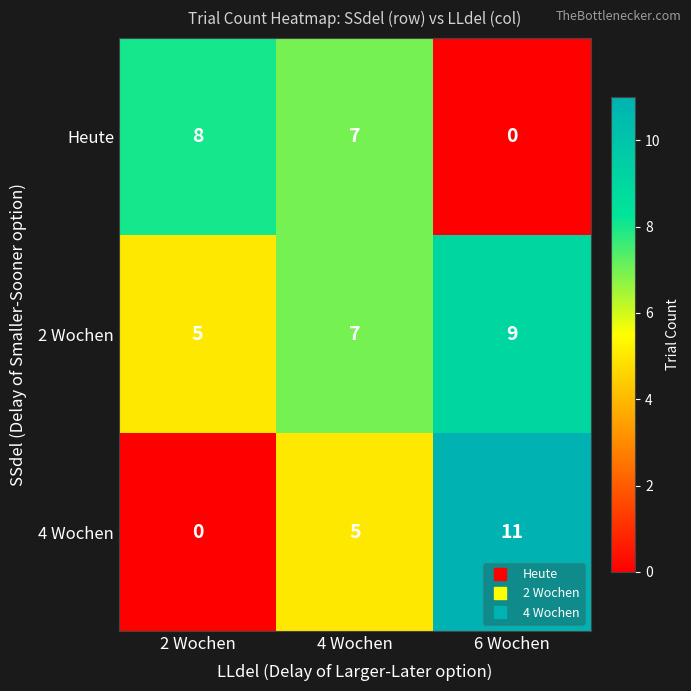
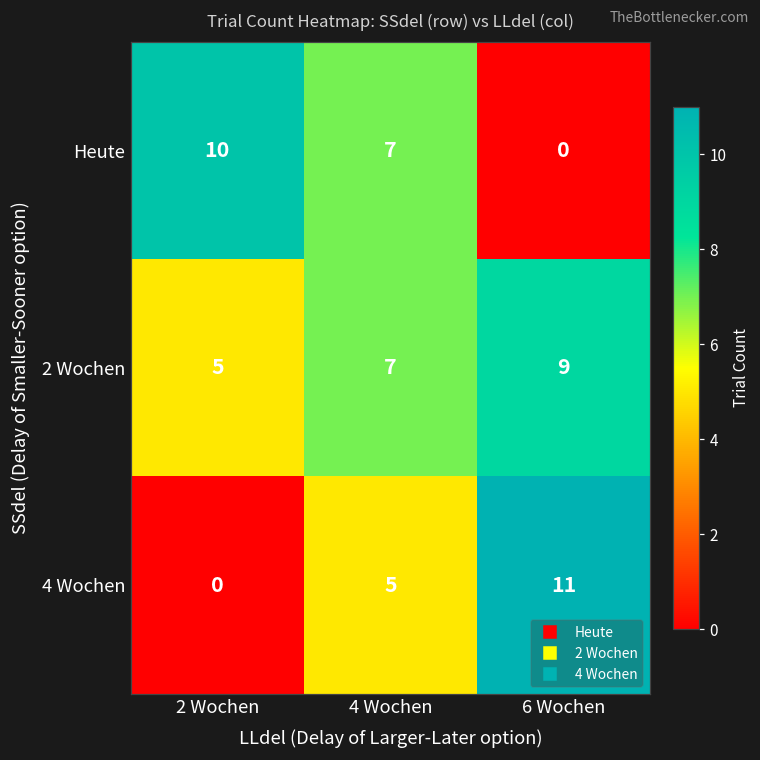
Heute, 2 Wochen: 8 -> 10
